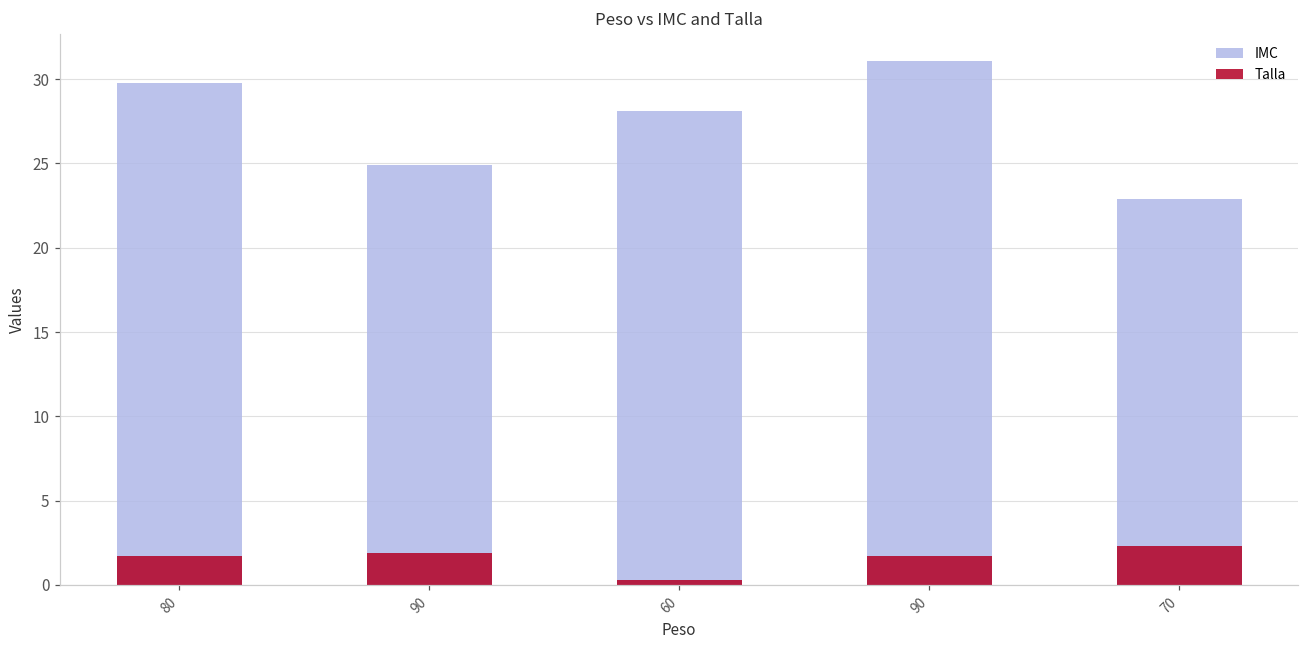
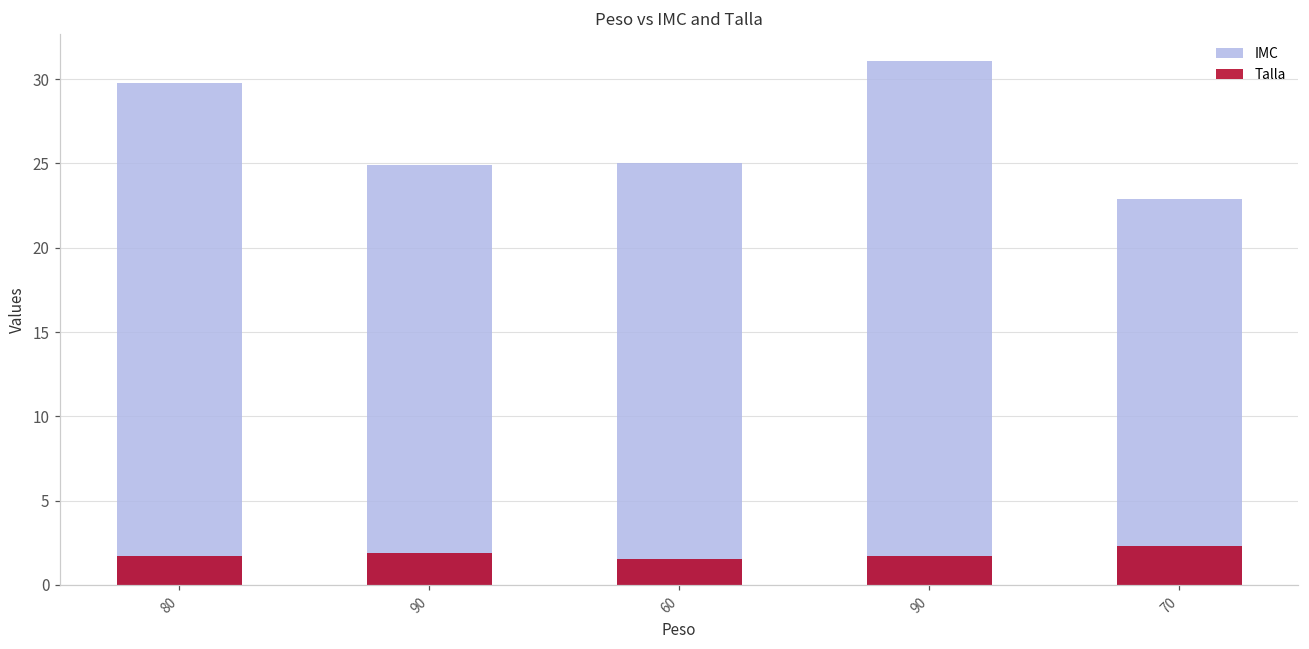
IMC, 60: 28.1 -> 25.0
Talla, 60: 0.3 -> 1.6
